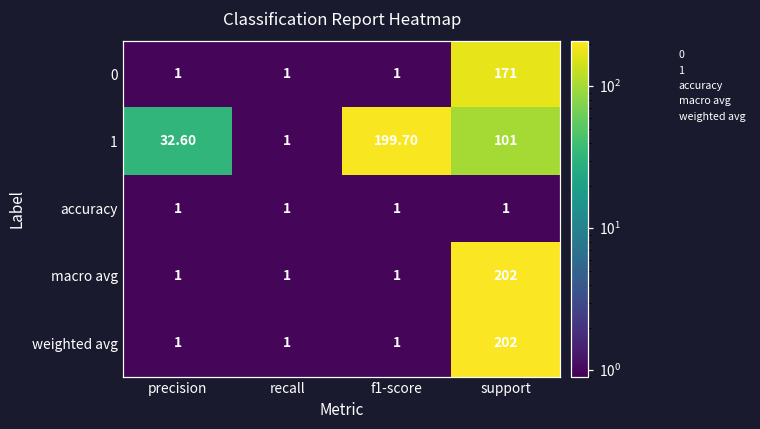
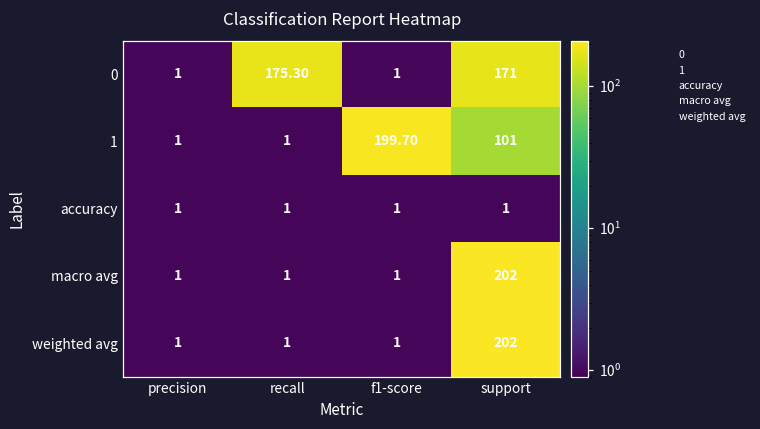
0, recall: 1 -> 175.30
1, precision: 32.60 -> 1
